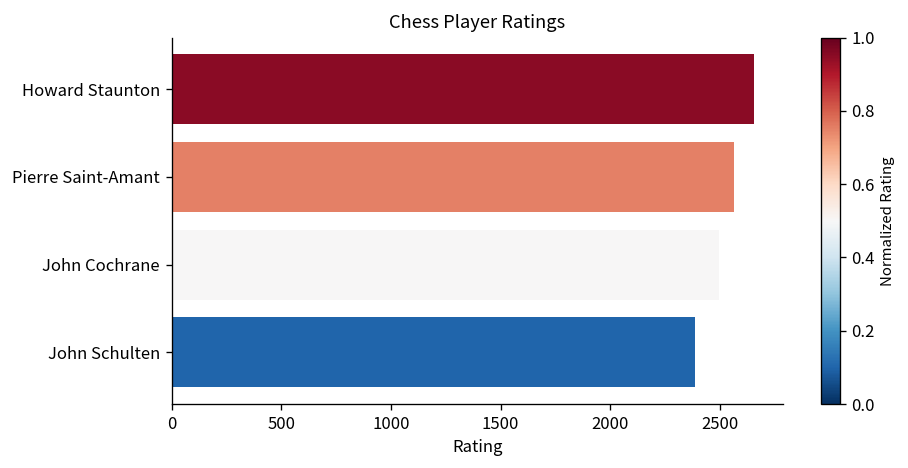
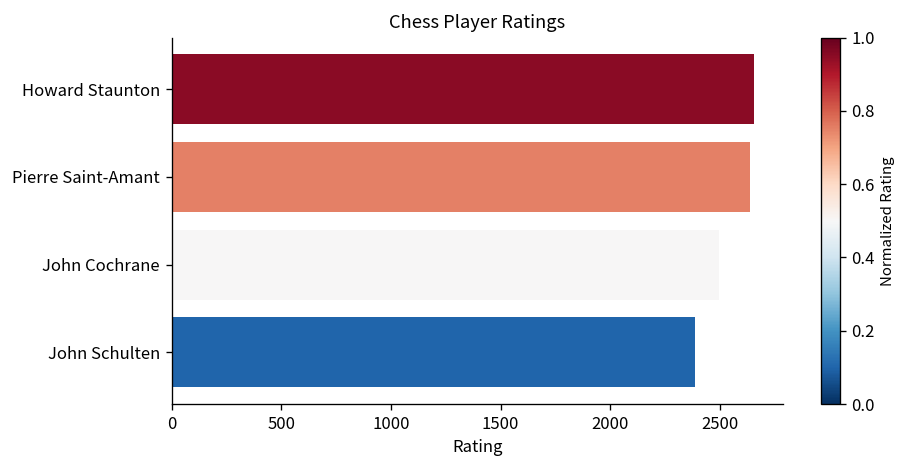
Pierre Saint-Amant: 2560 -> 2640
